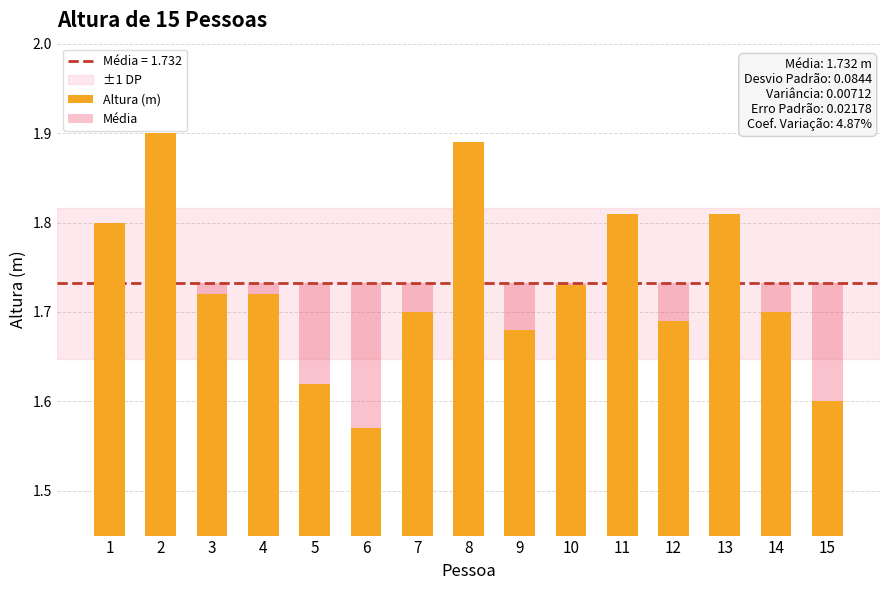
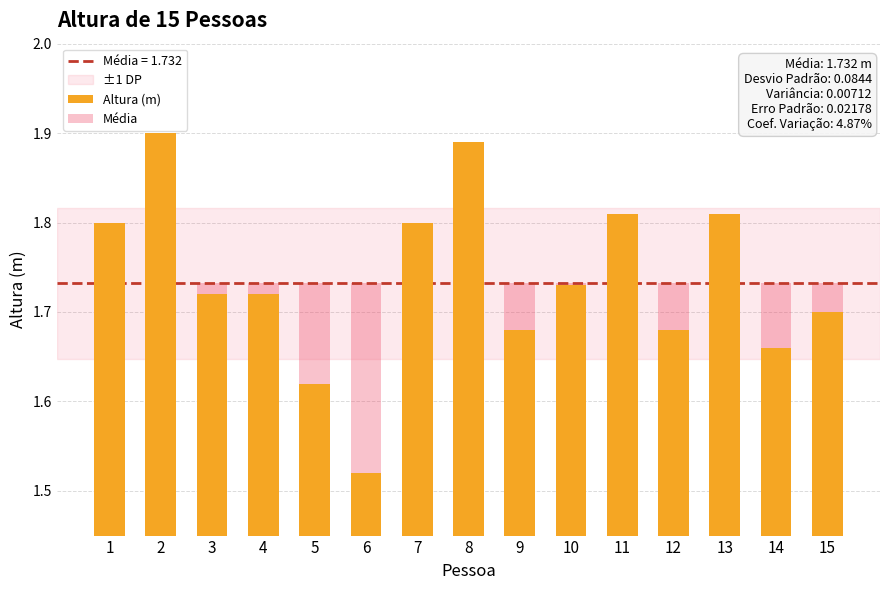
Altura (m), 6: 1.57 -> 1.52
Altura (m), 7: 1.7 -> 1.8
Altura (m), 12: 1.69 -> 1.68
Altura (m), 14: 1.70 -> 1.66
Altura (m), 15: 1.6 -> 1.7
